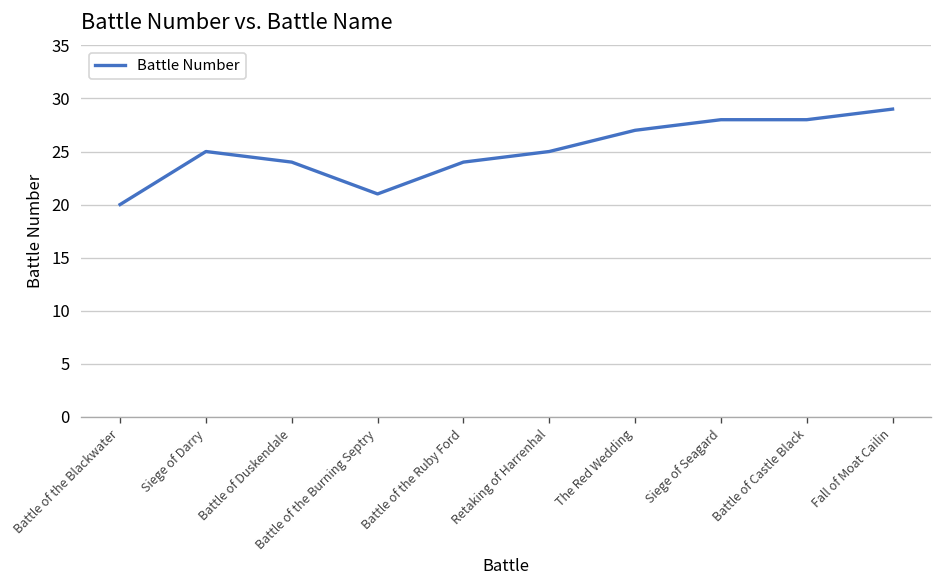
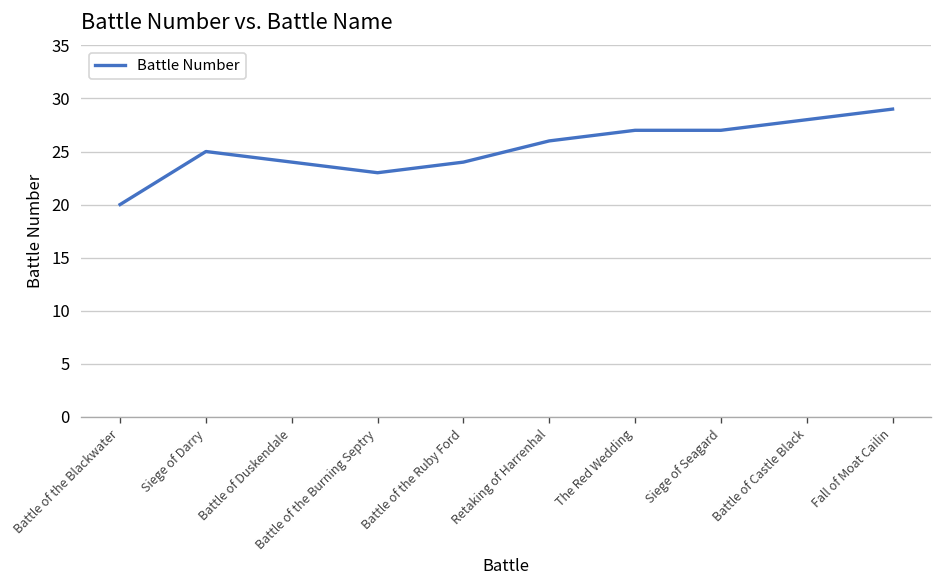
Battle of the Burning Septry: 21 -> 23
Retaking of Harrenhal: 25 -> 26
Siege of Seagard: 28 -> 27
